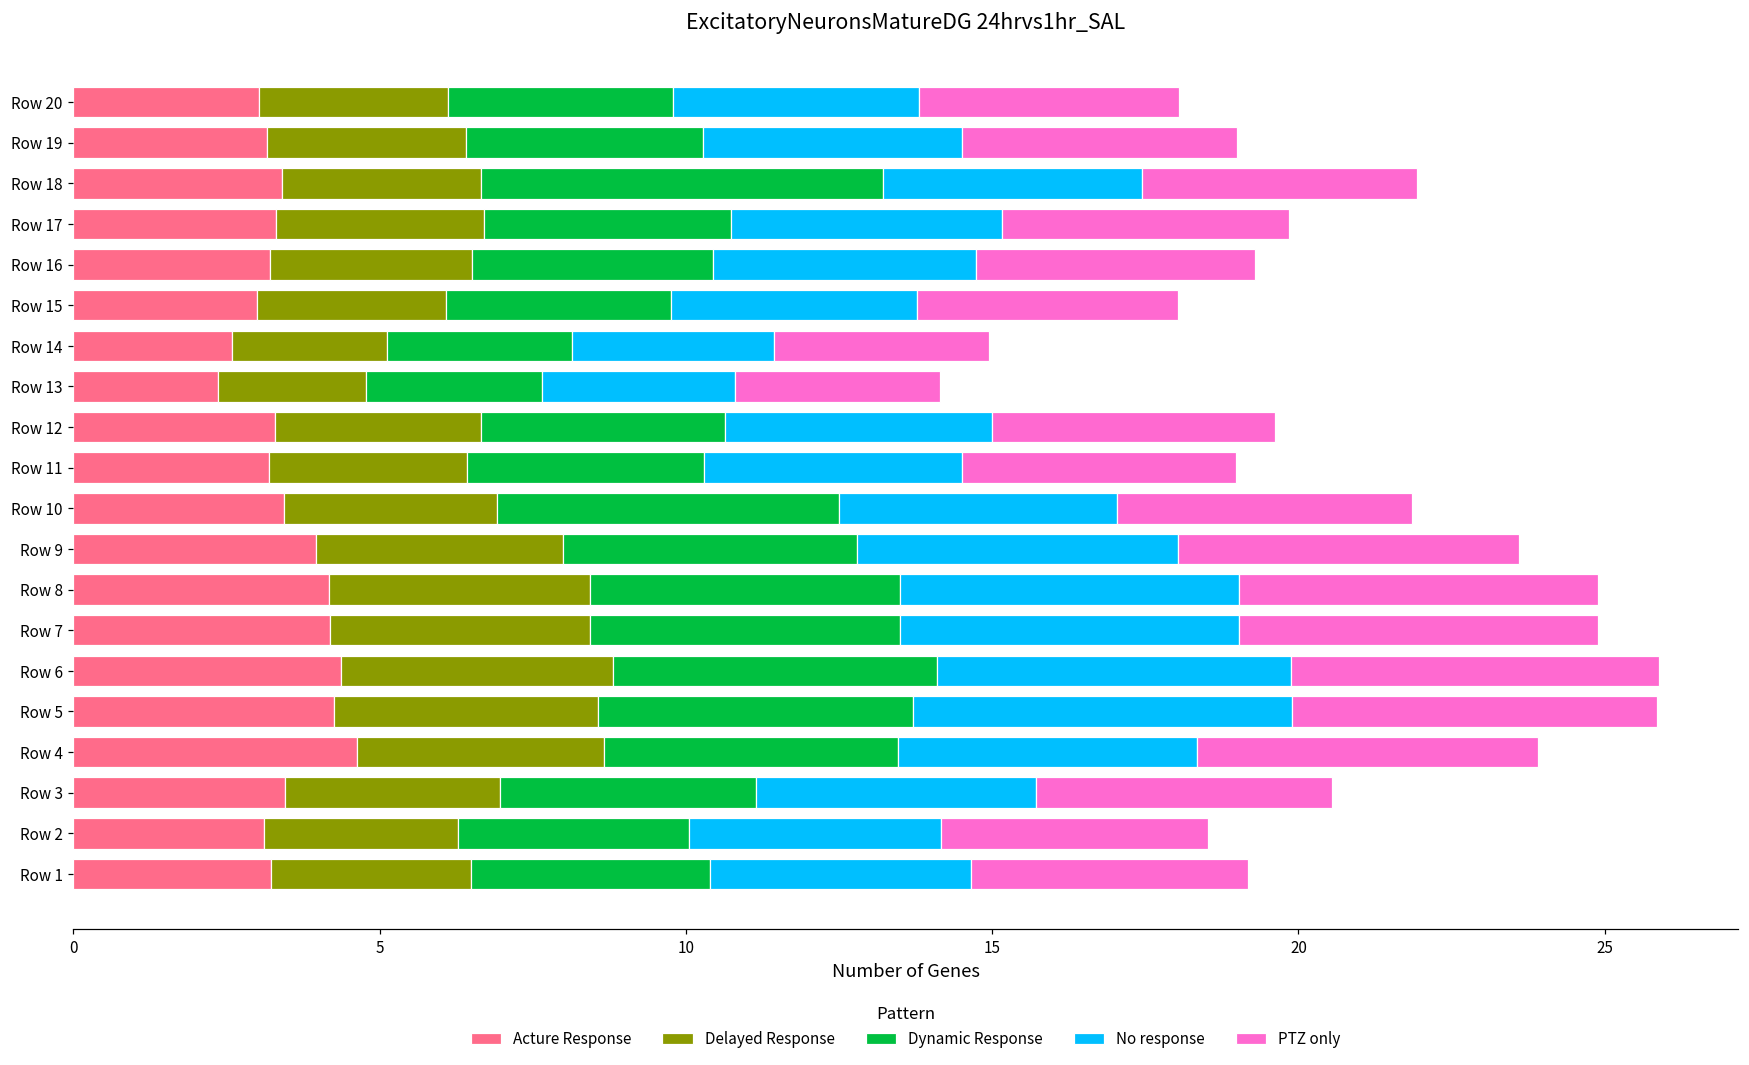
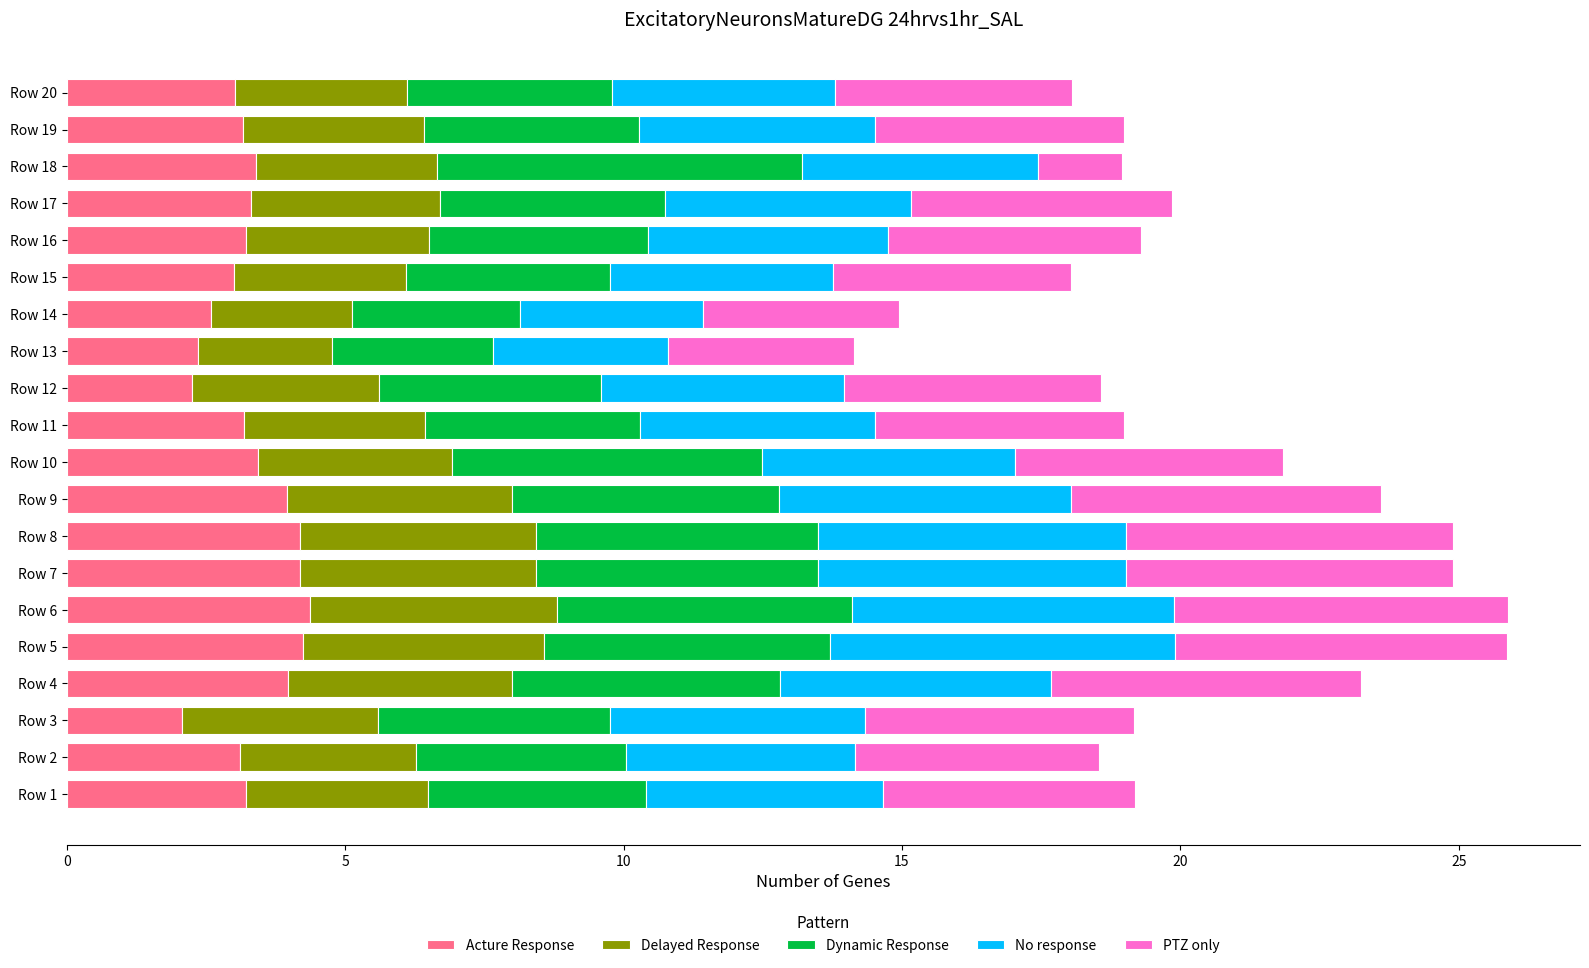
PTZ only, Row 18: 4.5 -> 1.5
Acture Response, Row 12: 3.3 -> 2.3
Acture Response, Row 4: 4.6 -> 4.0
Acture Response, Row 3: 3.5 -> 2.1
